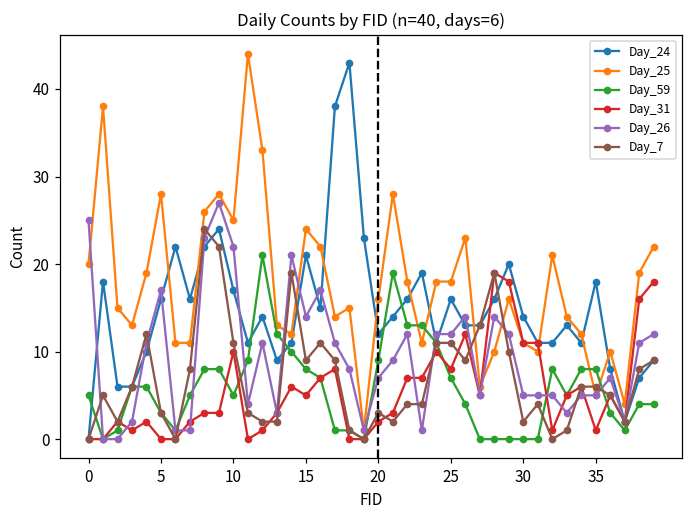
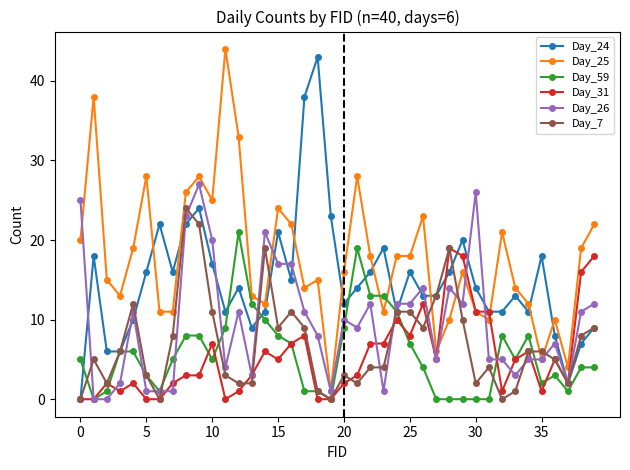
Day_26, 5: 17 -> 1
Day_31, 10: 10 -> 7
Day_26, 10: 22 -> 20
Day_26, 15: 14 -> 17
Day_26, 20: 7 -> 10
Day_26, 30: 5 -> 26
Day_59, 35: 8 -> 2
